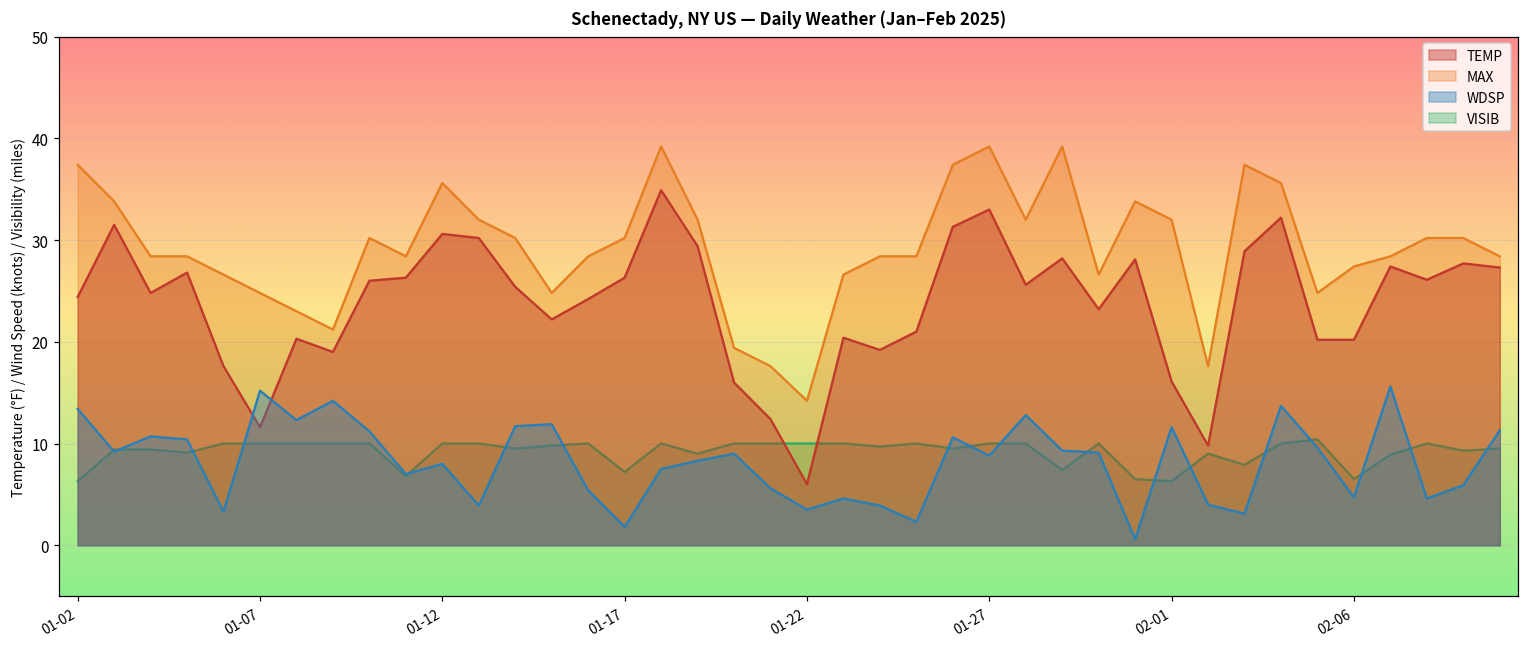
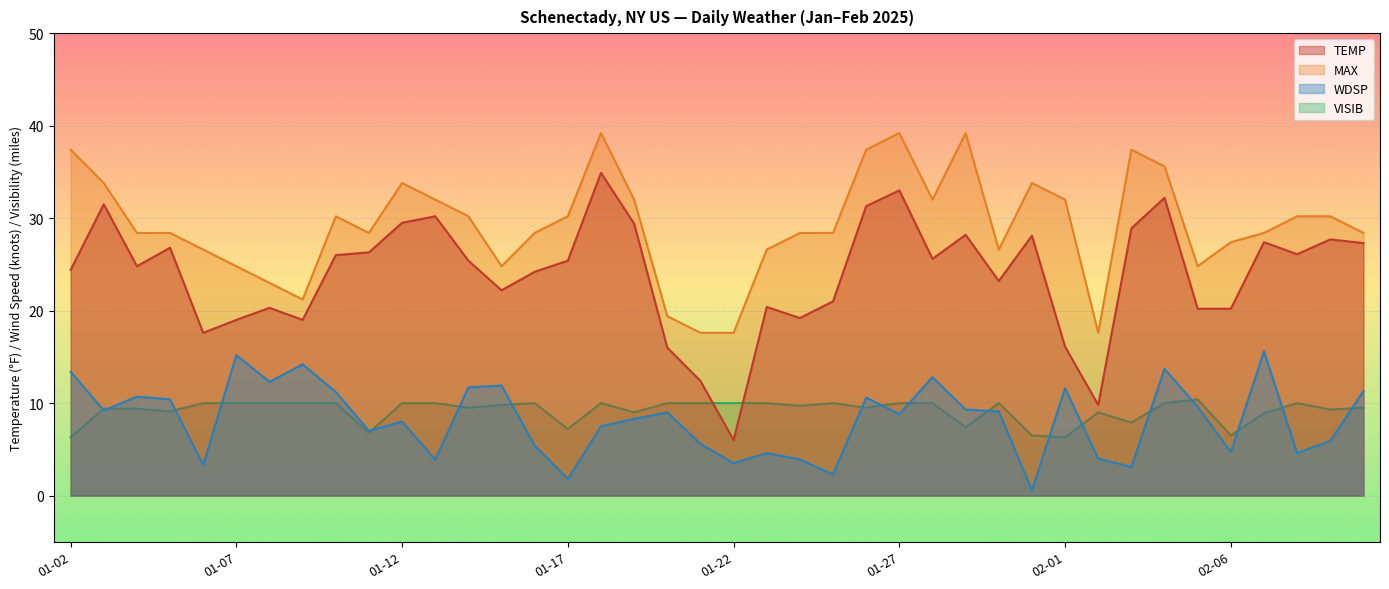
TEMP, 01-07: 12 -> 19
TEMP, 01-12: 31 -> 30
MAX, 01-12: 36 -> 34
TEMP, 01-17: 26 -> 25
MAX, 01-22: 14 -> 18
